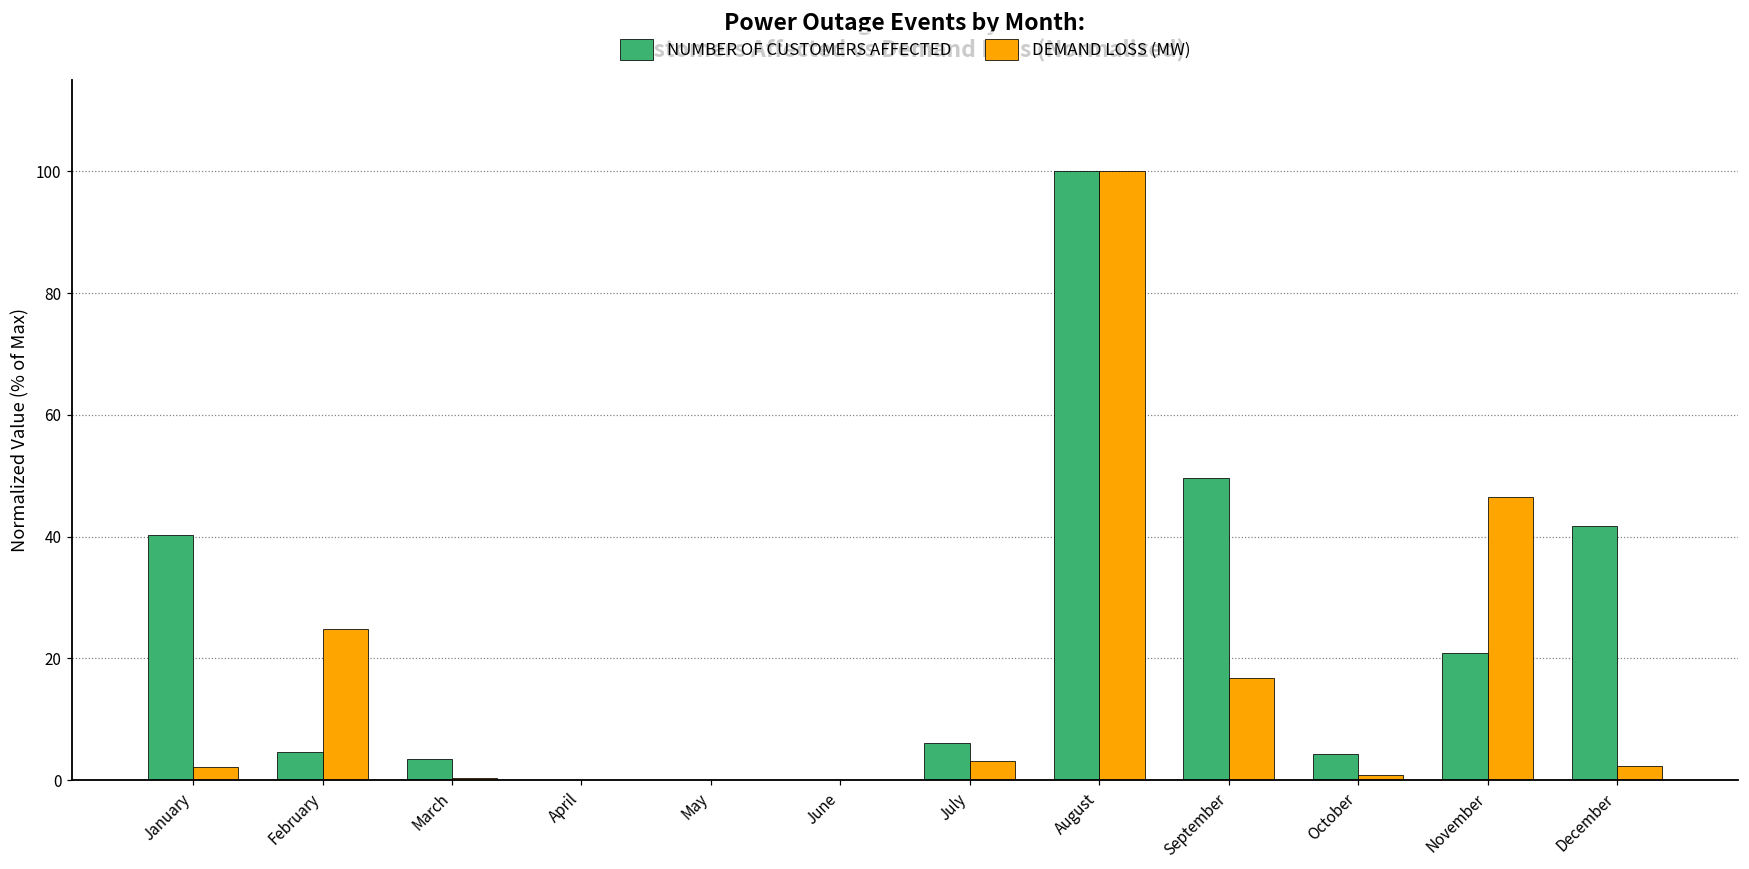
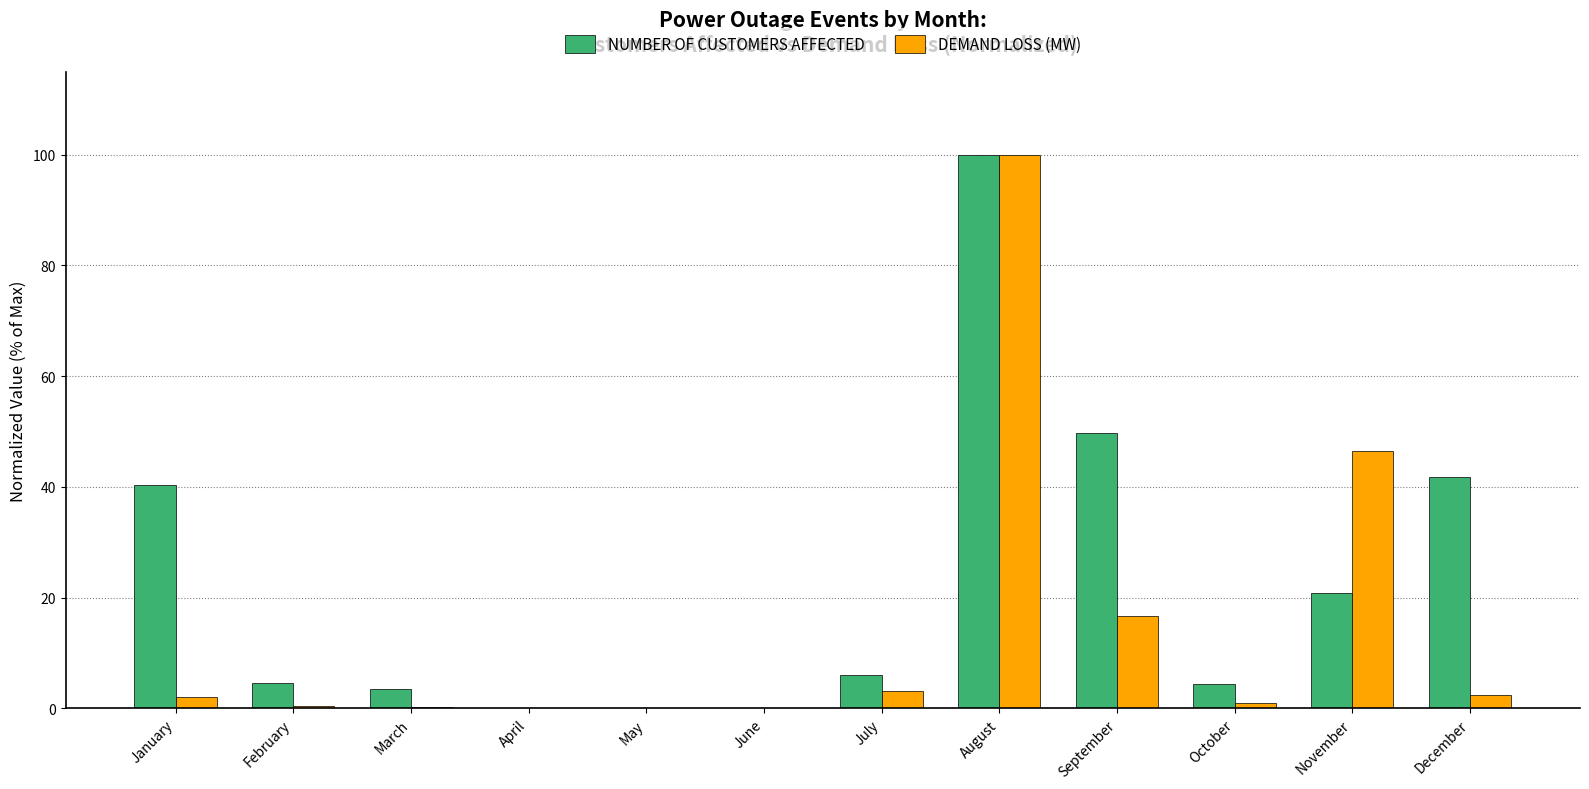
DEMAND LOSS (MW), February: 25 -> 0
